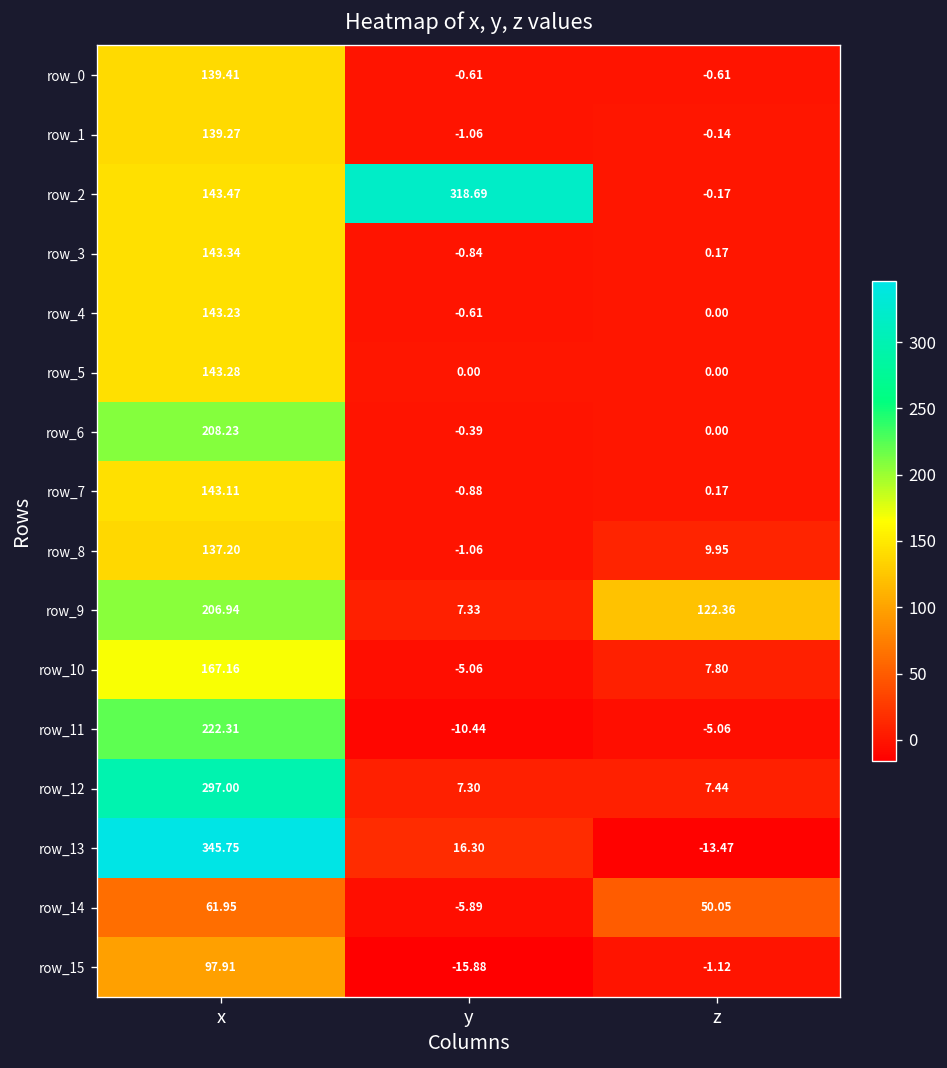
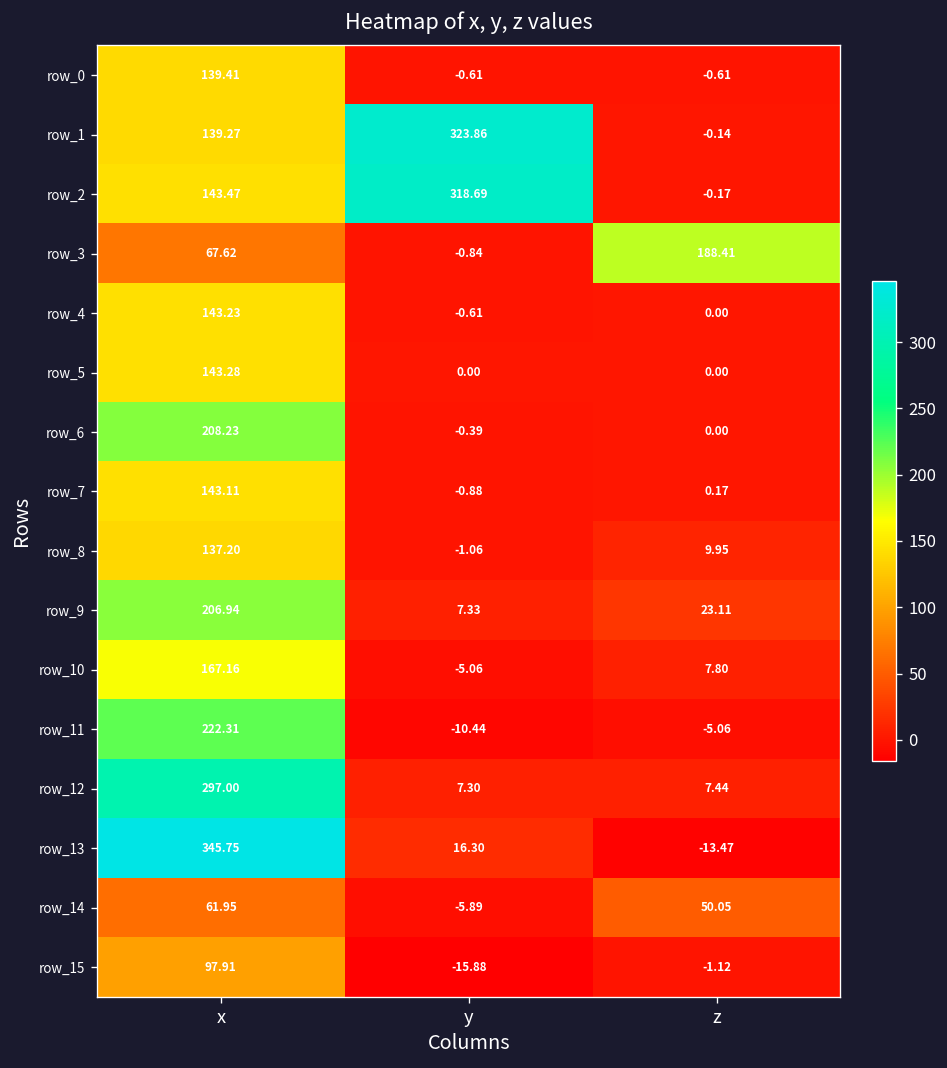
row_1, y: -1.06 -> 323.86
row_3, x: 143.34 -> 67.62
row_3, z: 0.17 -> 188.41
row_9, z: 122.36 -> 23.11
